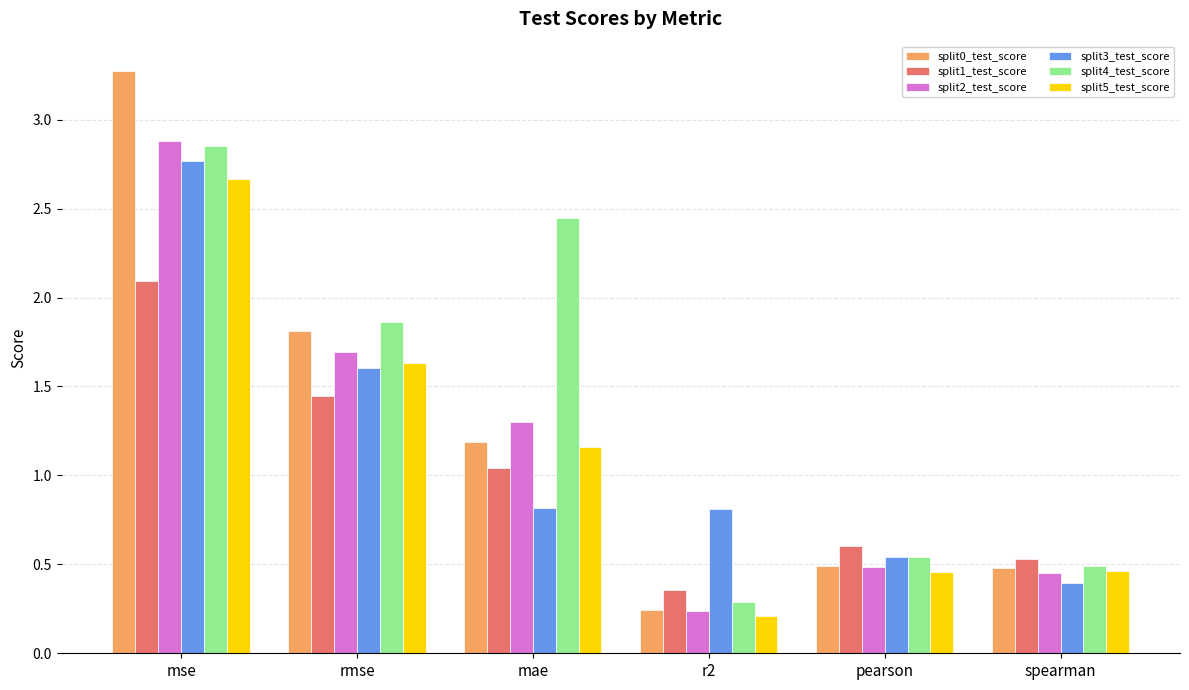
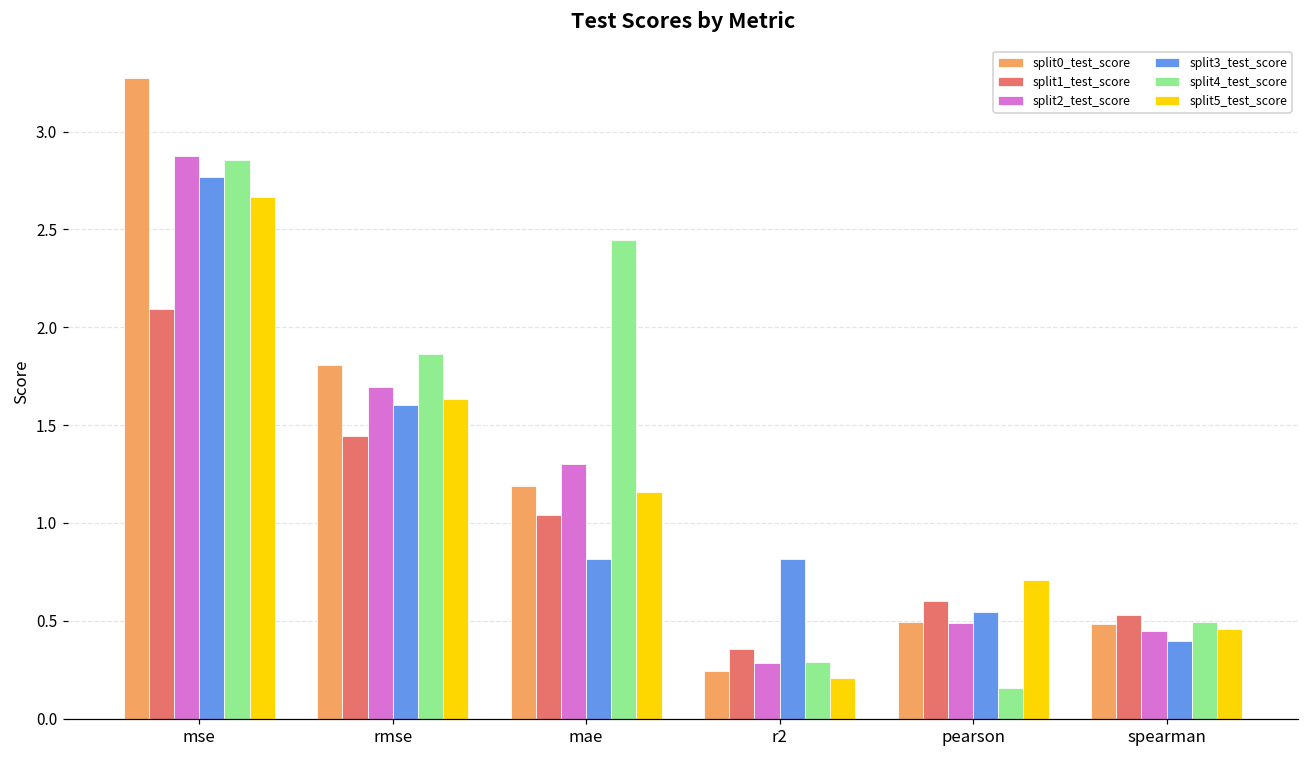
split2_test_score, r2: 0.24 -> 0.28
split4_test_score, pearson: 0.54 -> 0.16
split5_test_score, pearson: 0.46 -> 0.71
